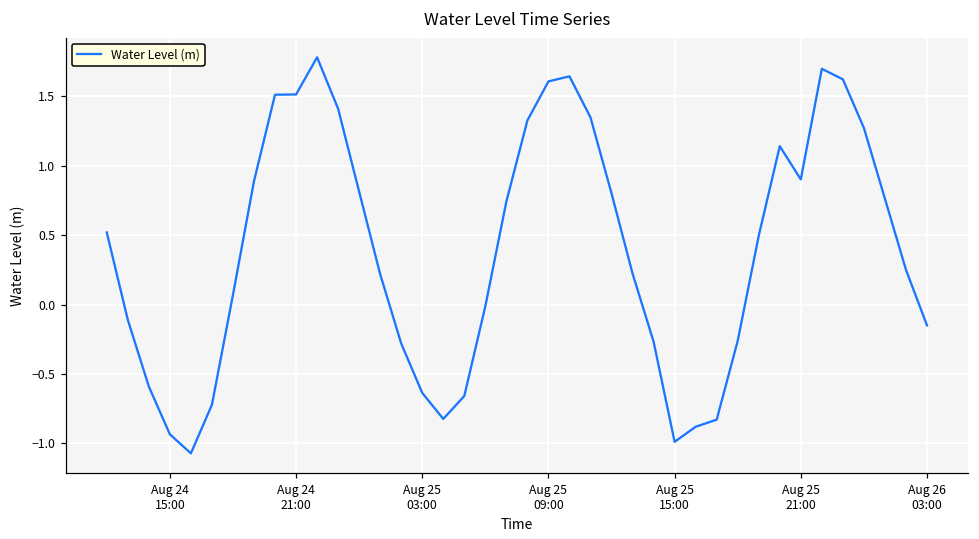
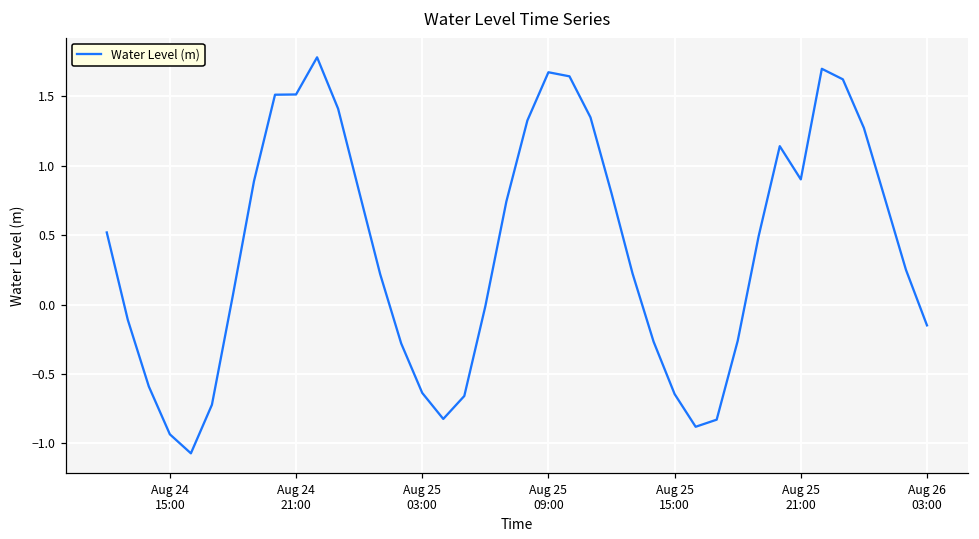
Aug 25 09:00: 1.61 -> 1.67
Aug 25 15:00: -0.99 -> -0.65
